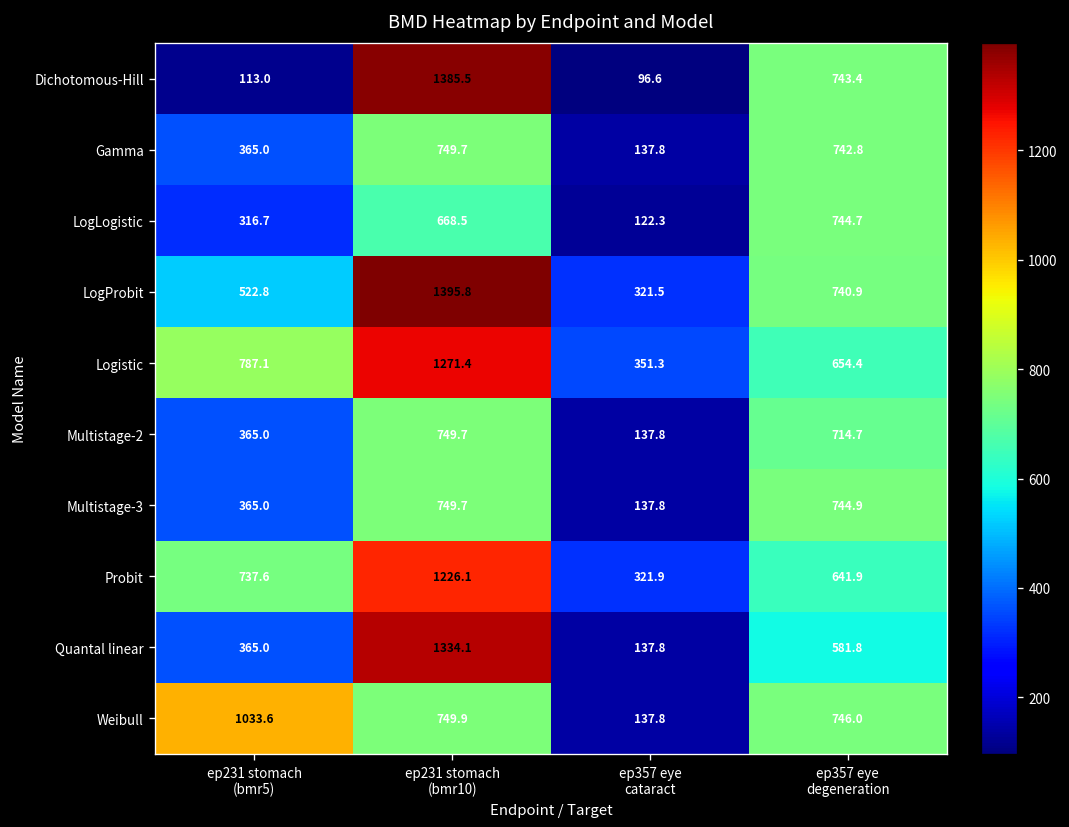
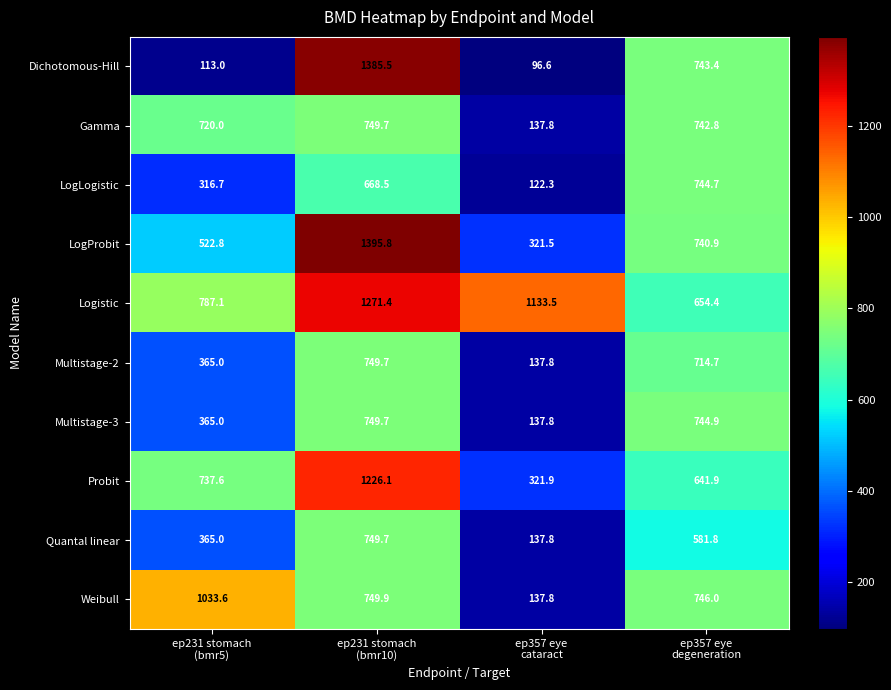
Gamma, ep231 stomach (bmr5): 365.0 -> 720.0
Logistic, ep357 eye cataract: 351.3 -> 1133.5
Quantal linear, ep231 stomach (bmr10): 1334.1 -> 749.7
